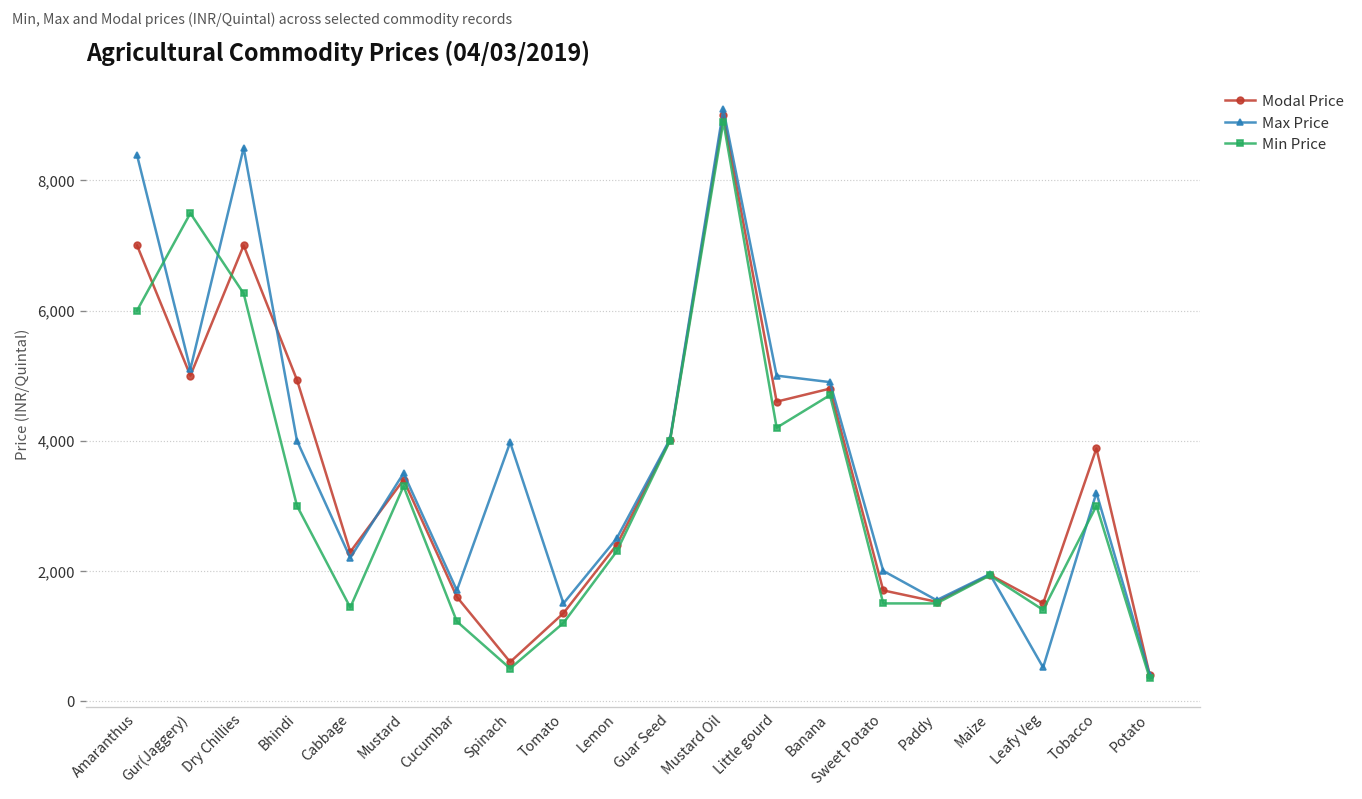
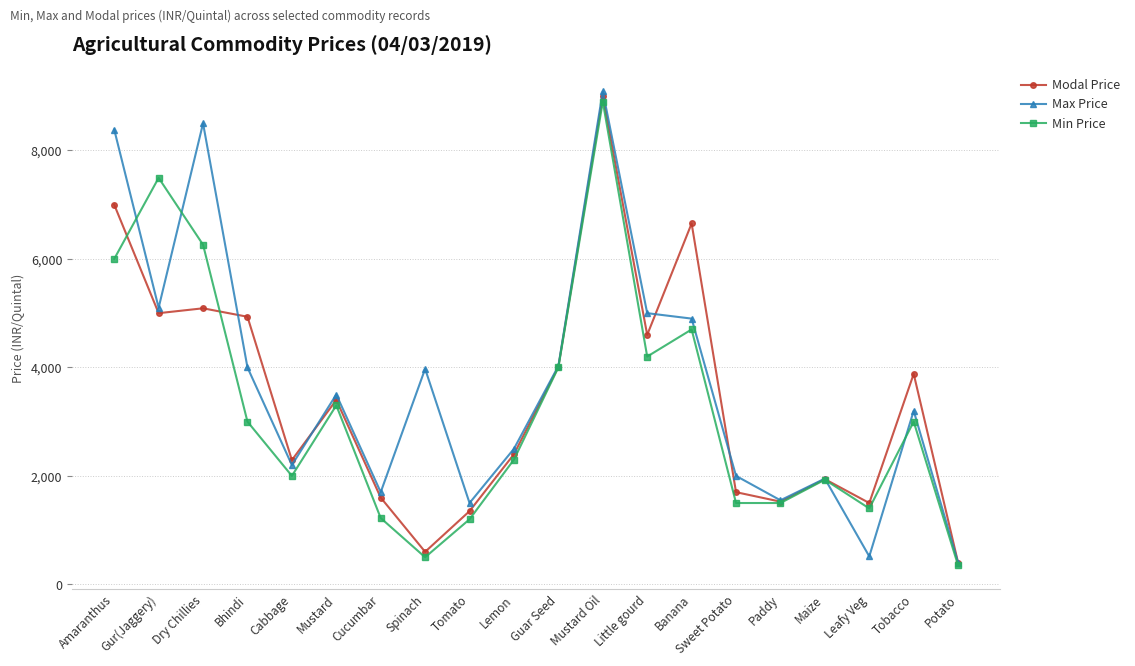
Modal Price, Dry Chillies: 7,000 -> 5,100
Min Price, Cabbage: 1,400 -> 2,000
Modal Price, Banana: 4,800 -> 6,700
